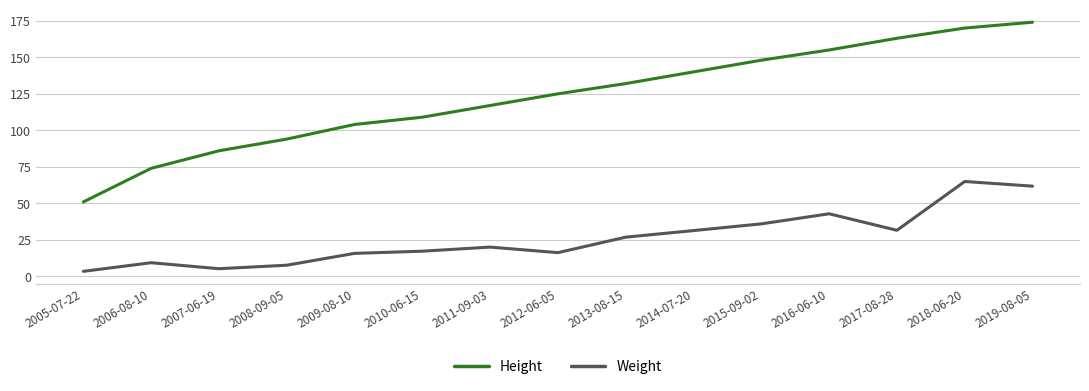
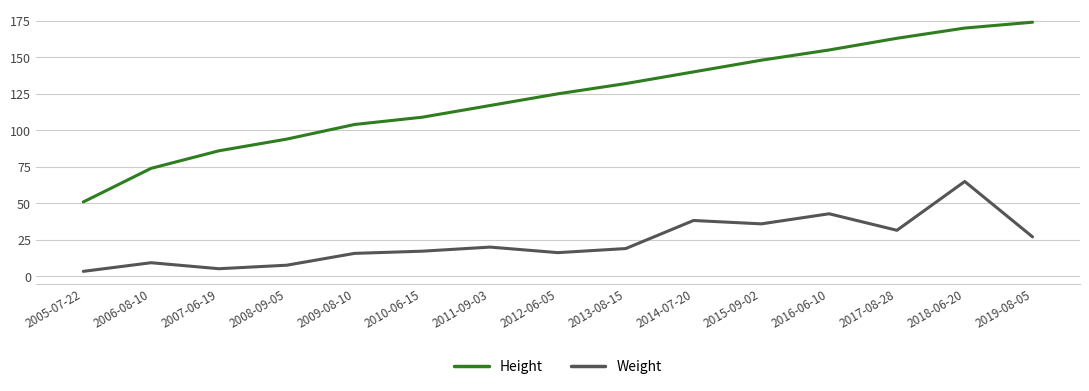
Weight, 2013-08-15: 27 -> 19
Weight, 2014-07-20: 31 -> 38
Weight, 2019-08-05: 62 -> 27
